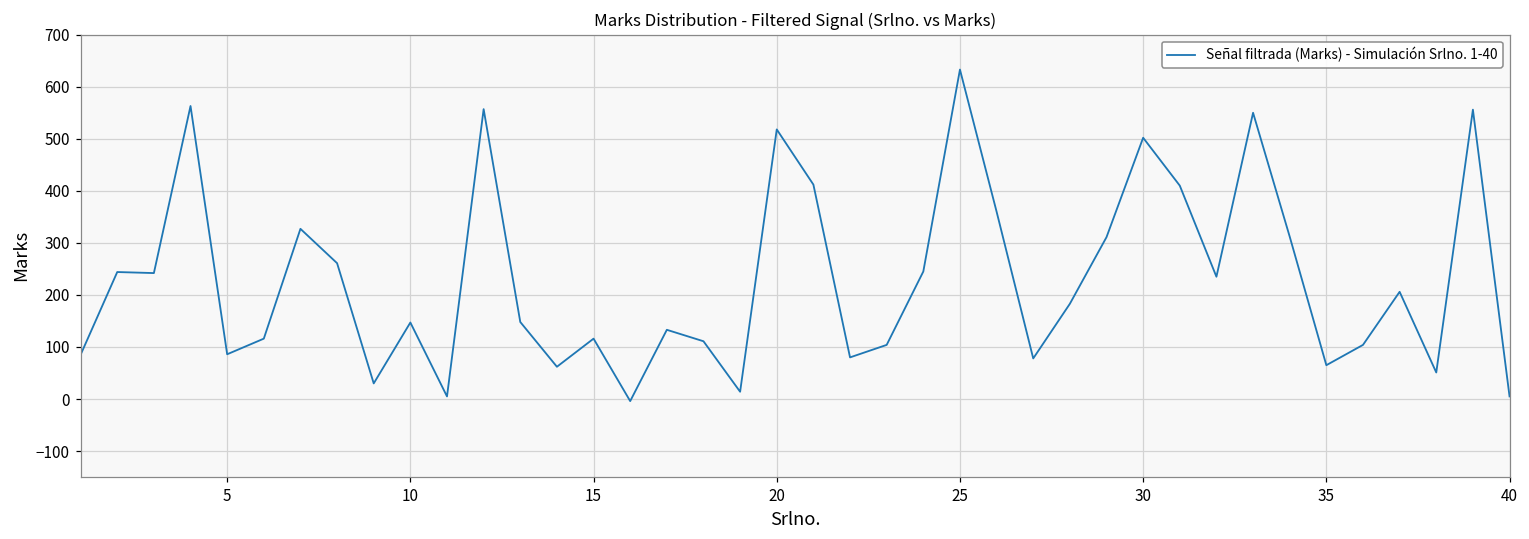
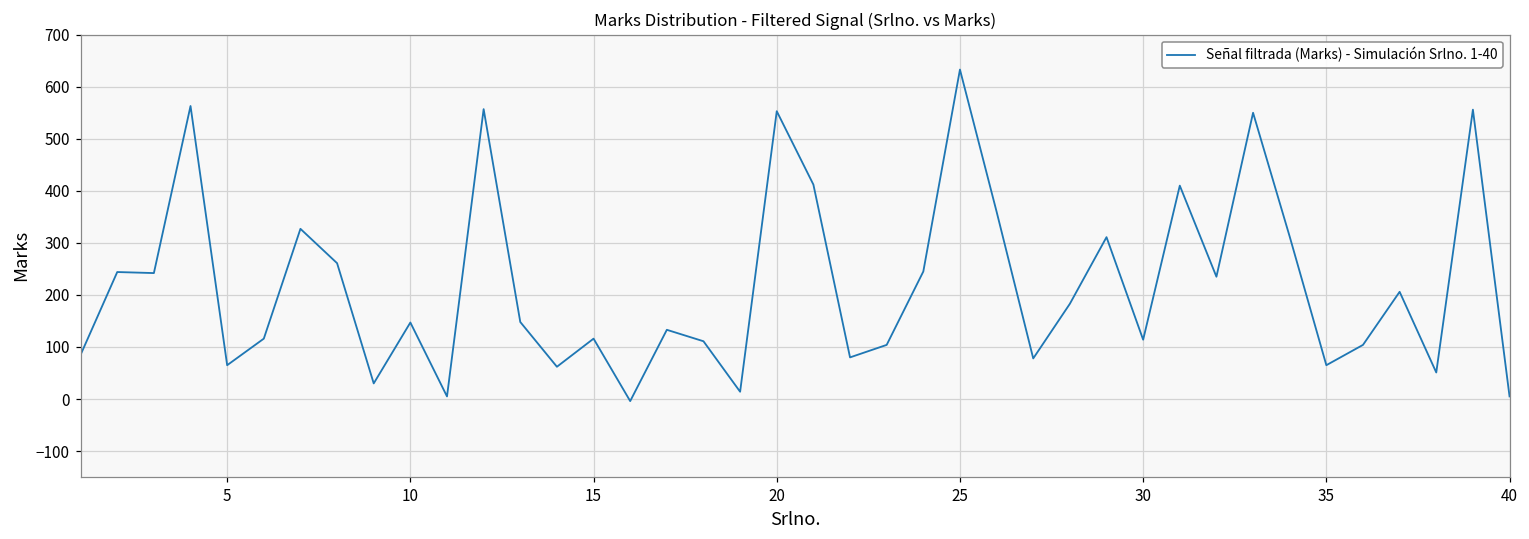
5: 90 -> 70
20: 520 -> 550
30: 500 -> 110
